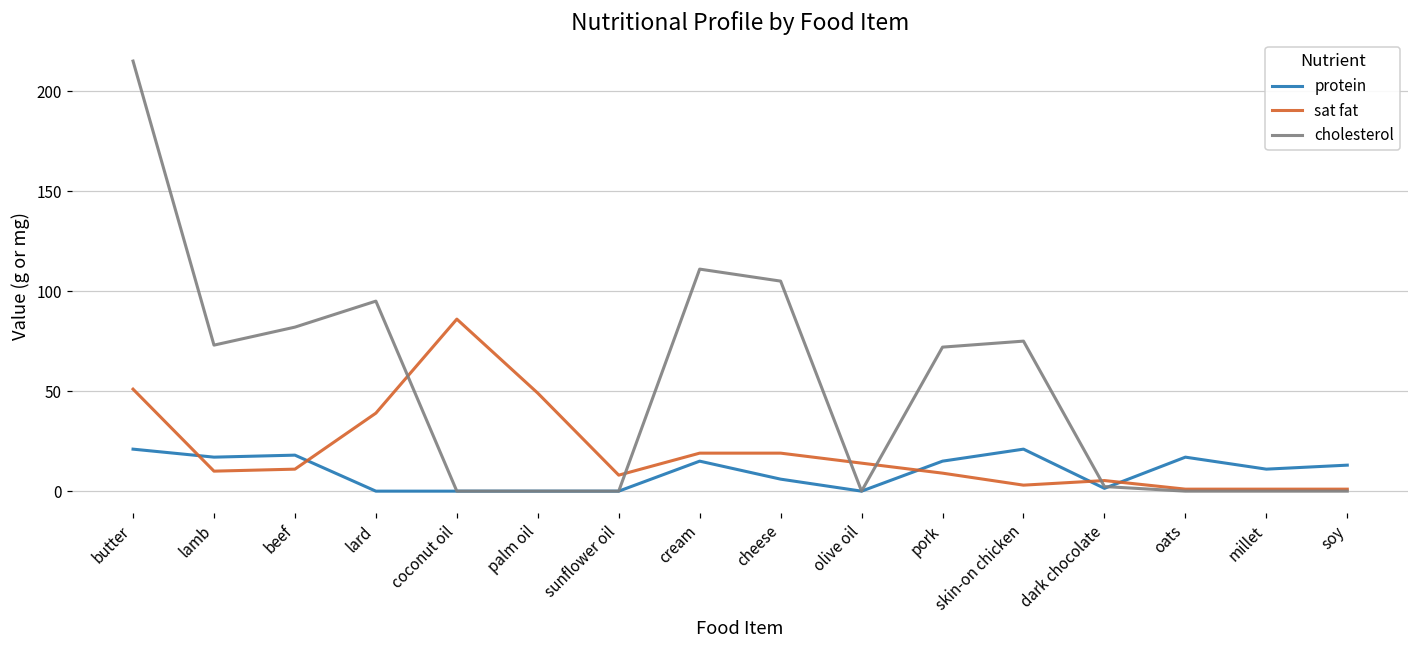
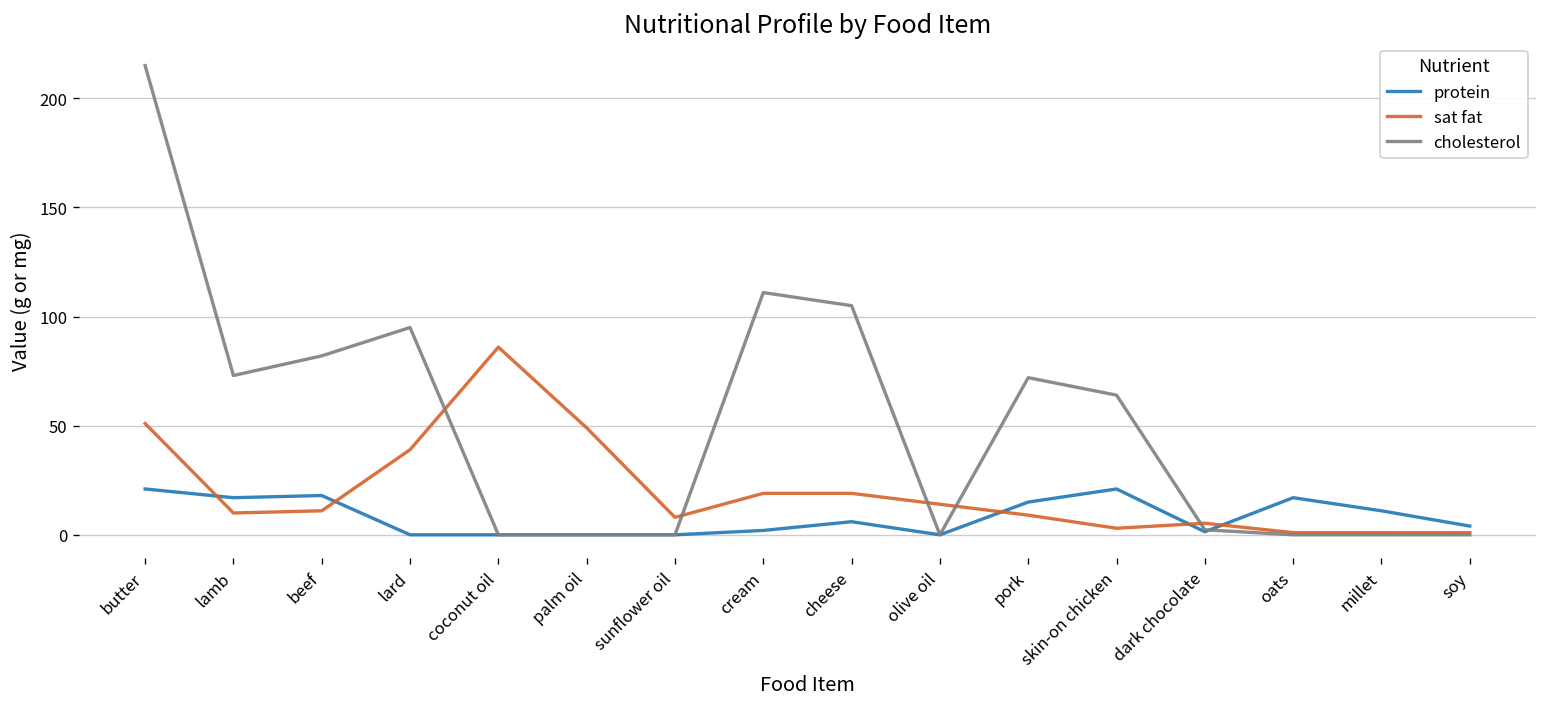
protein, cream: 15 -> 2
cholesterol, skin-on chicken: 75 -> 64
protein, soy: 13 -> 4
